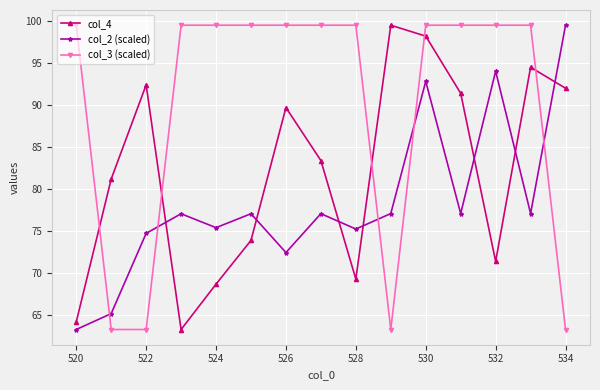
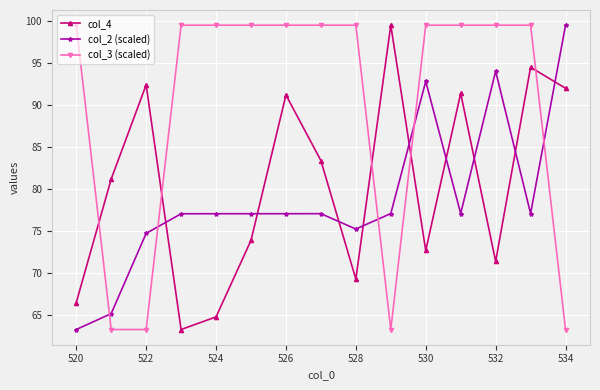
col_4, 520: 64 -> 67
col_4, 524: 69 -> 65
col_2 (scaled), 524: 75 -> 77
col_4, 526: 90 -> 91
col_2 (scaled), 526: 72 -> 77
col_4, 530: 98 -> 73
